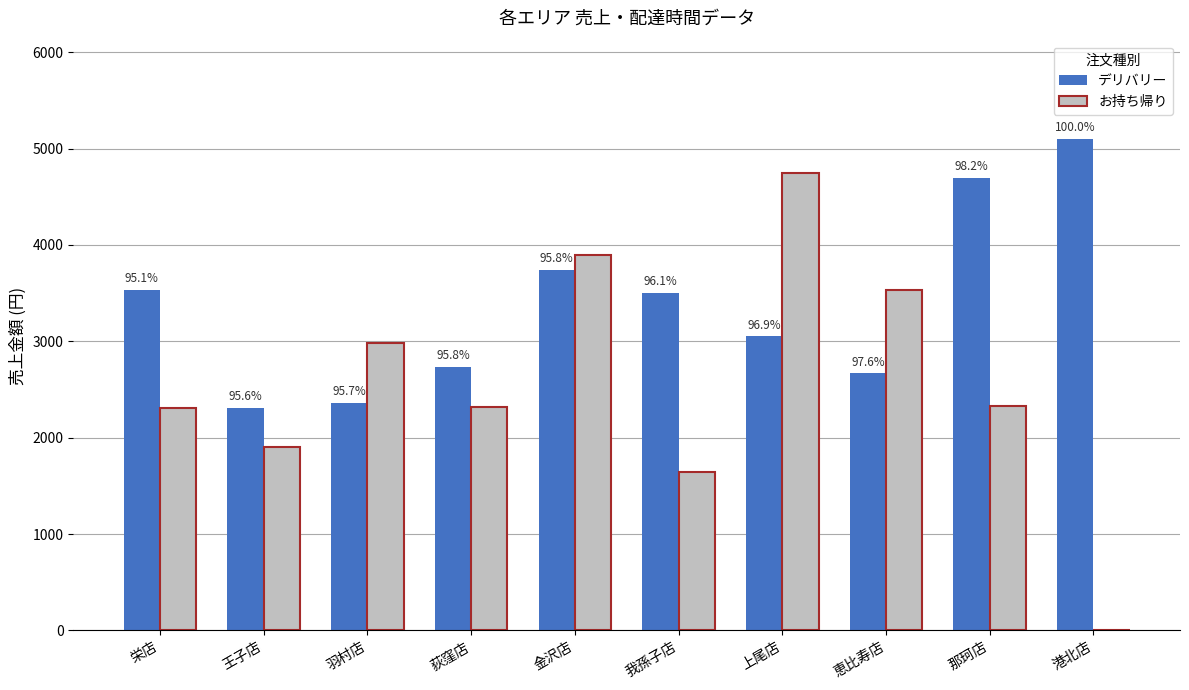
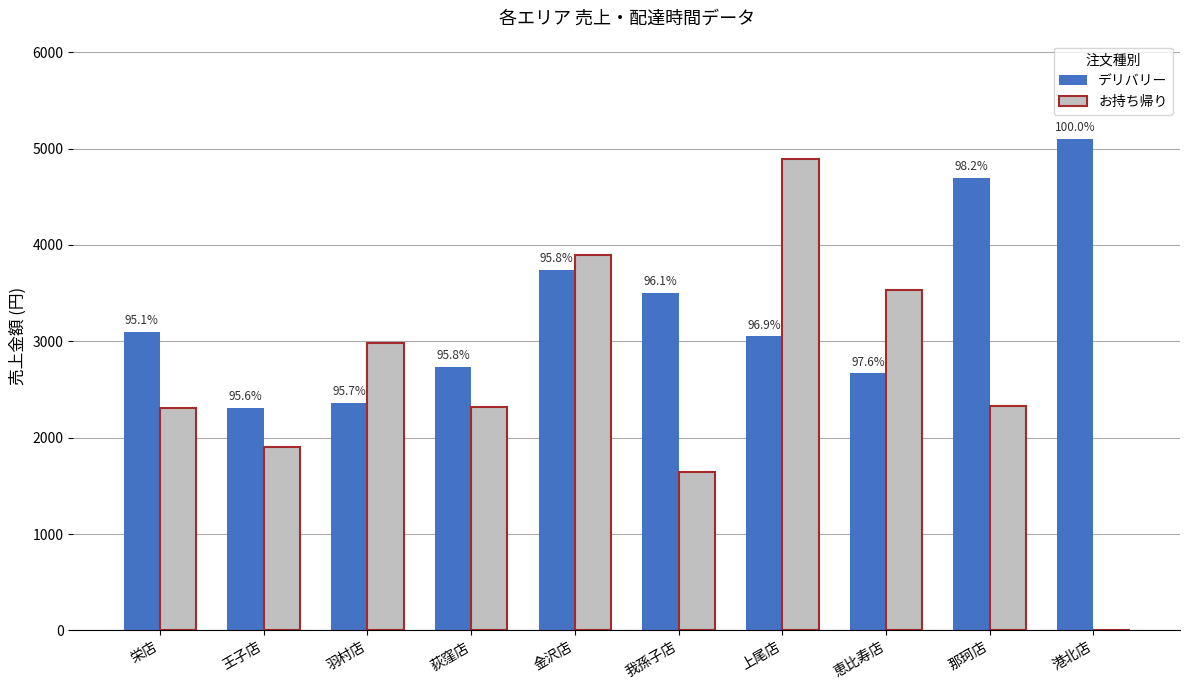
デリバリー, 栄店: 3500 -> 3100
お持ち帰り, 上尾店: 4700 -> 4900
